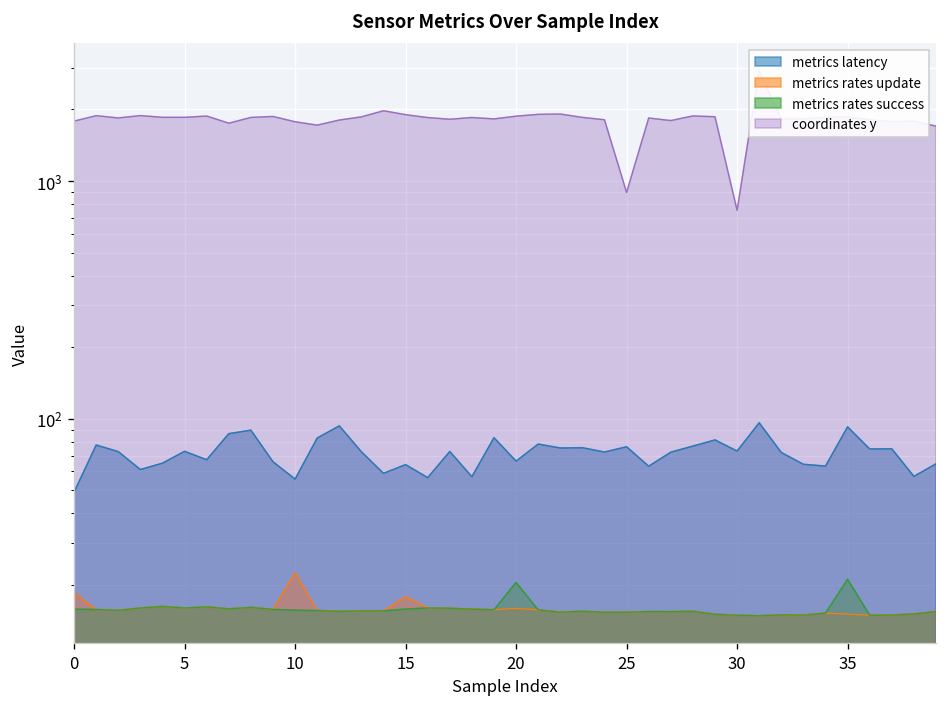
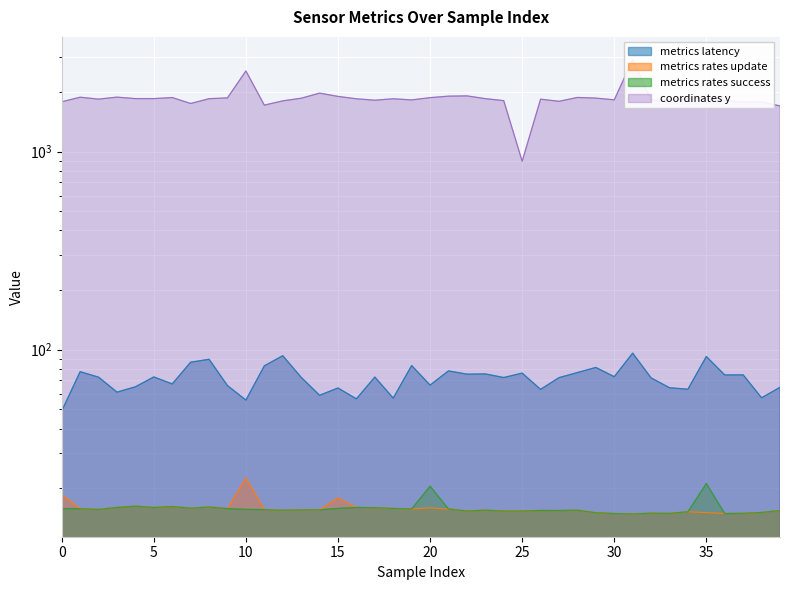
coordinates y, 10: 1800 -> 2600
coordinates y, 30: 750 -> 1800
